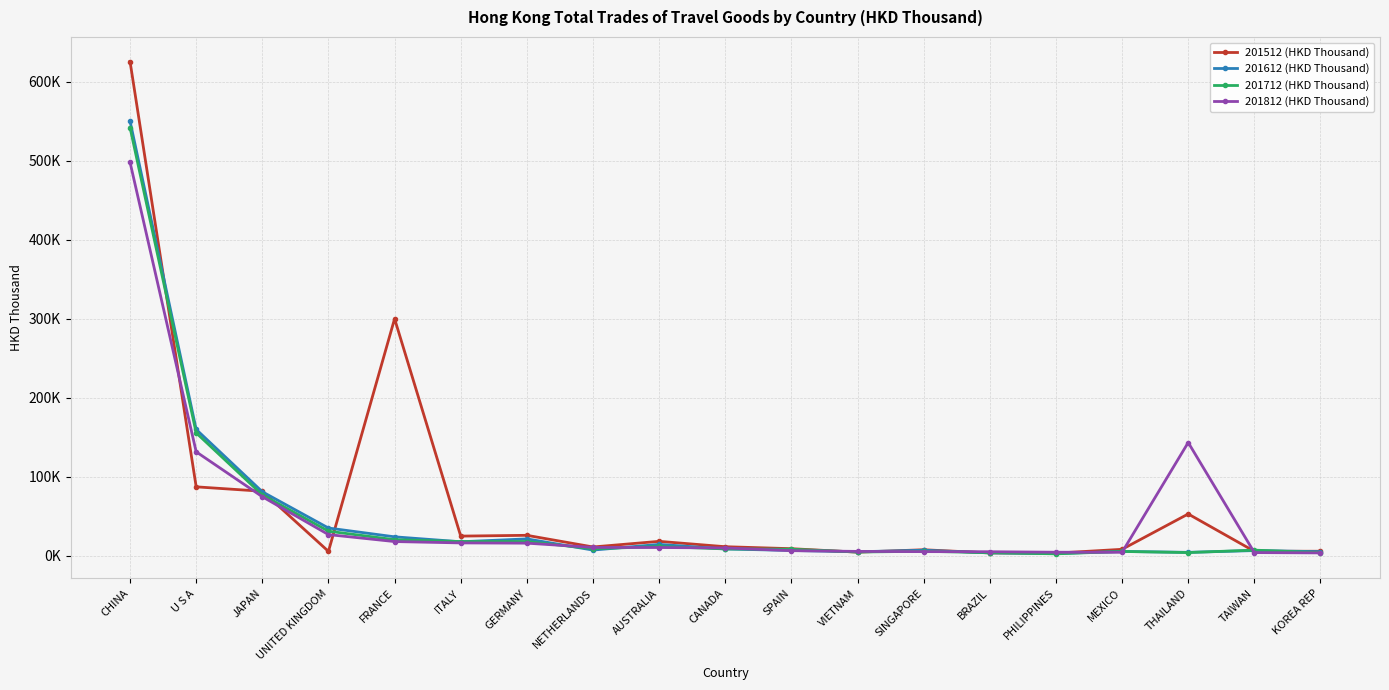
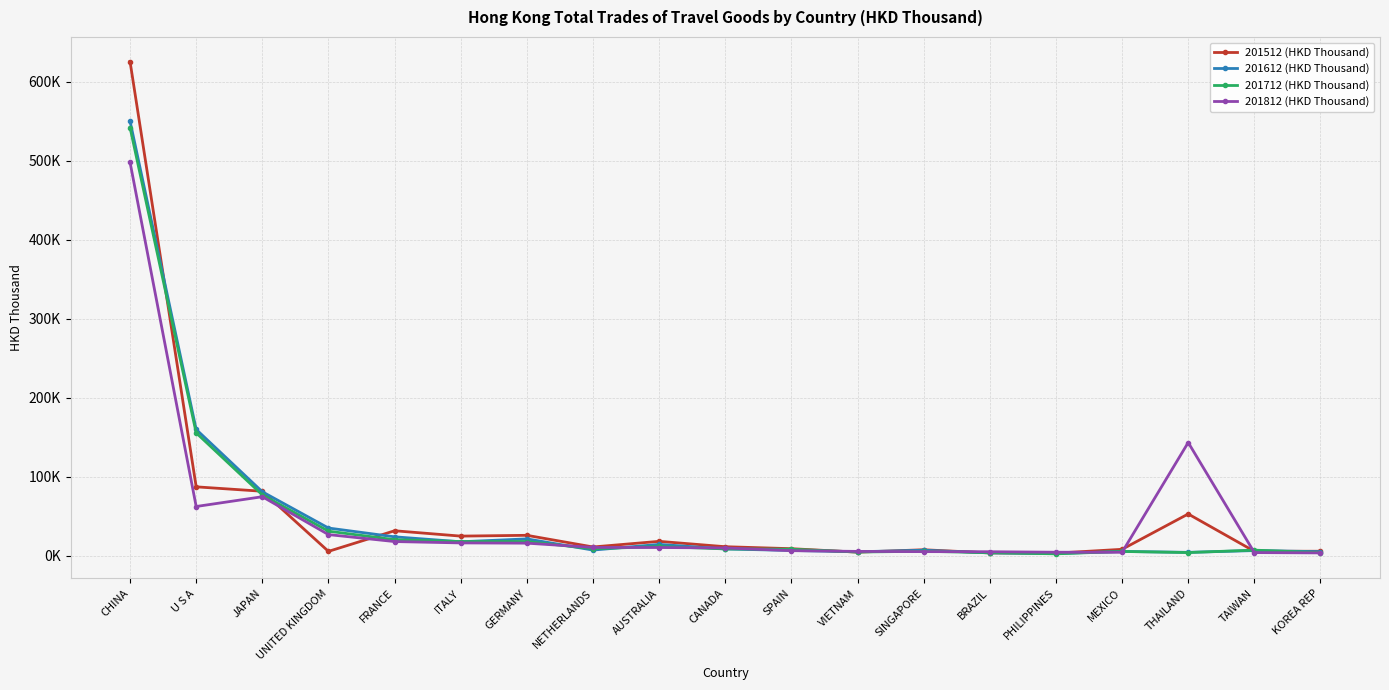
201812 (HKD Thousand), U S A: 130000 -> 60000
201512 (HKD Thousand), FRANCE: 300000 -> 30000
